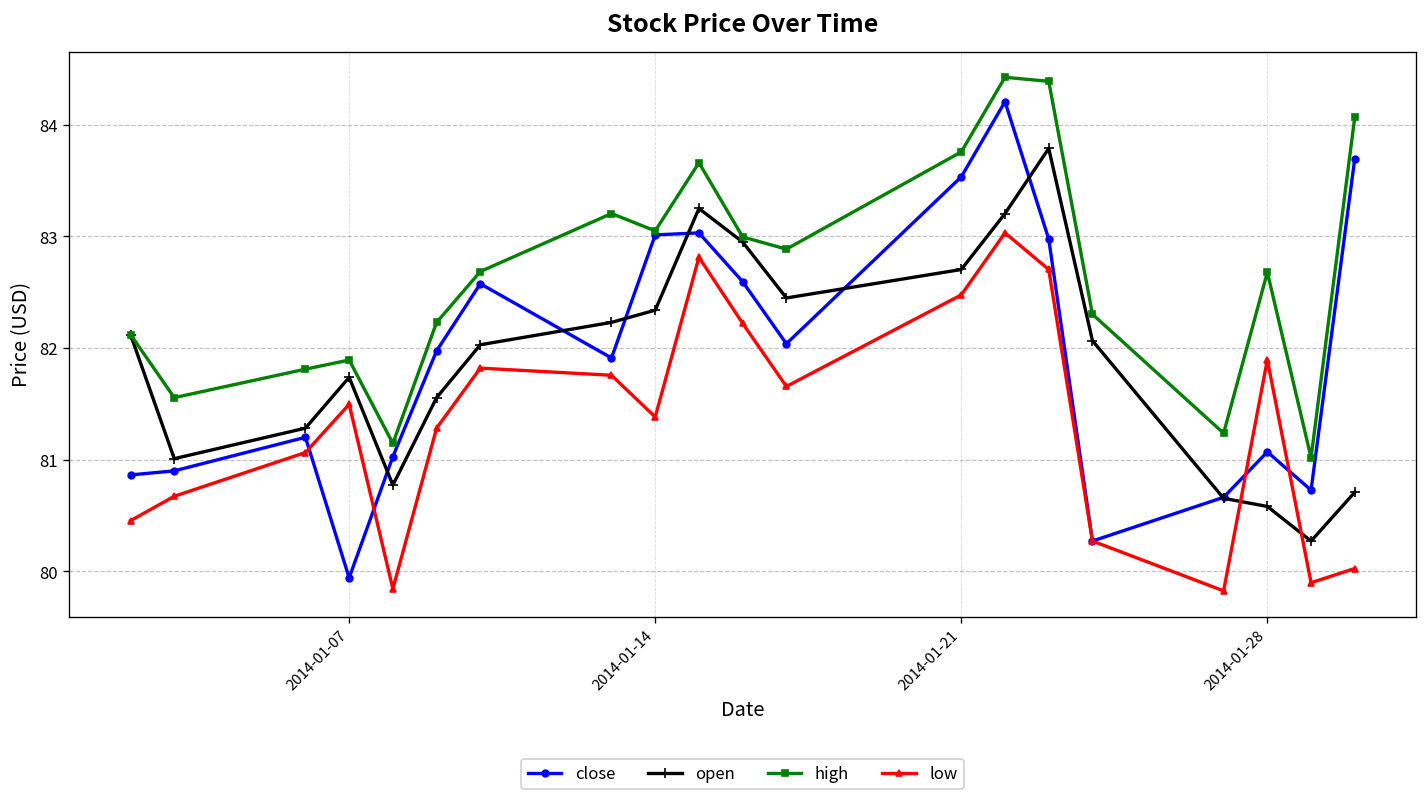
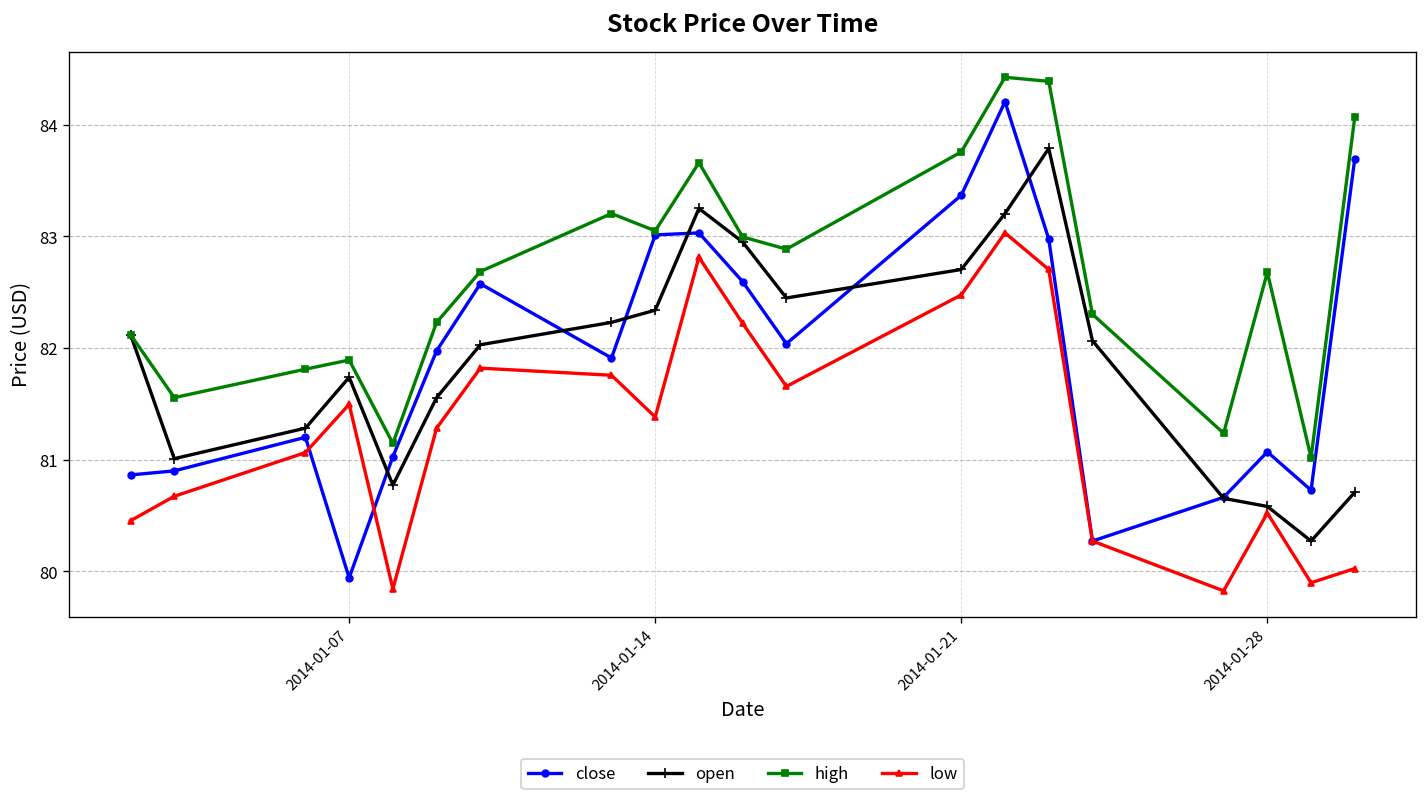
close, 2014-01-21: 83.5 -> 83.4
low, 2014-01-28: 81.9 -> 80.5
